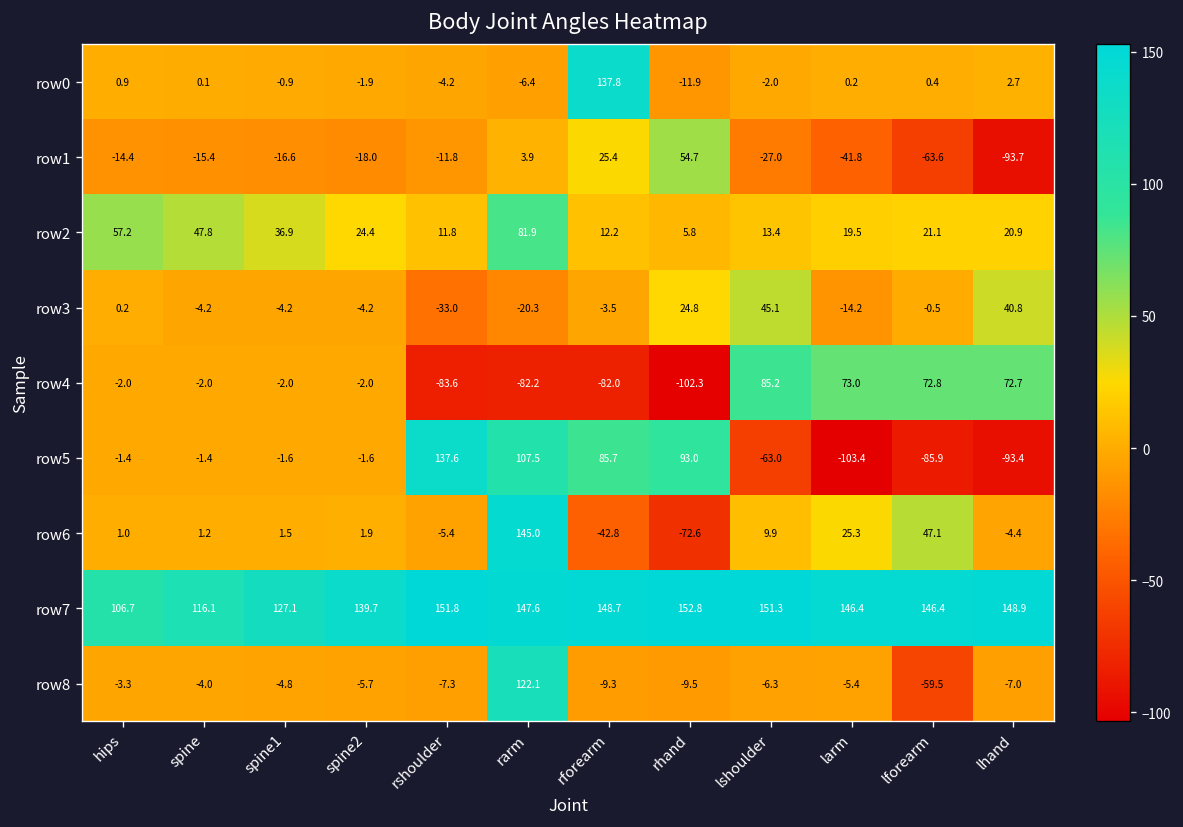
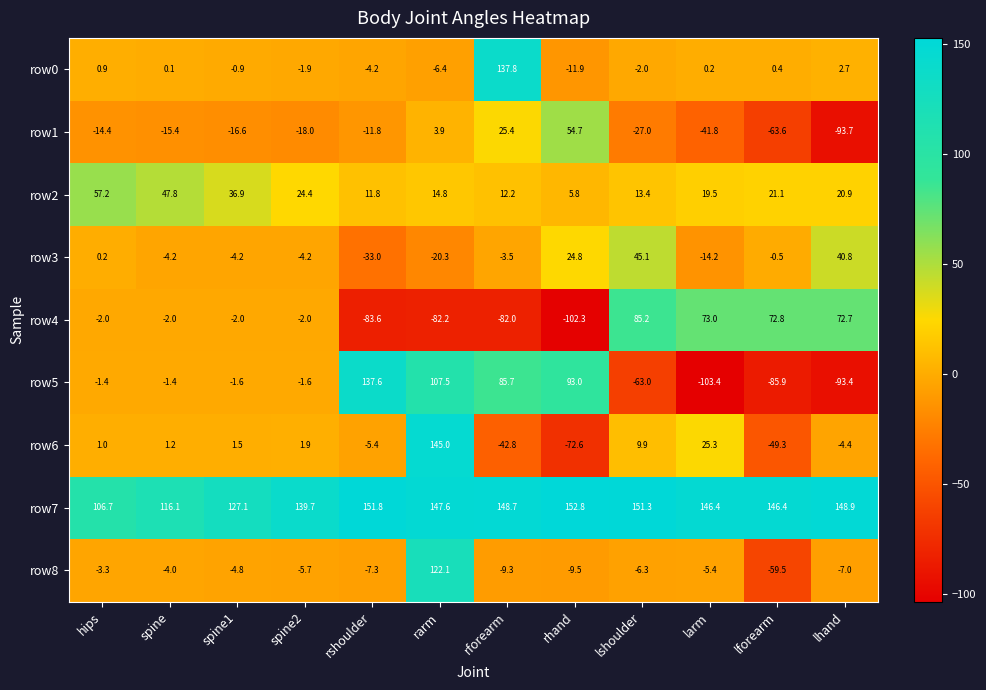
row2, rarm: 81.9 -> 14.8
row6, lforearm: 47.1 -> -49.3
